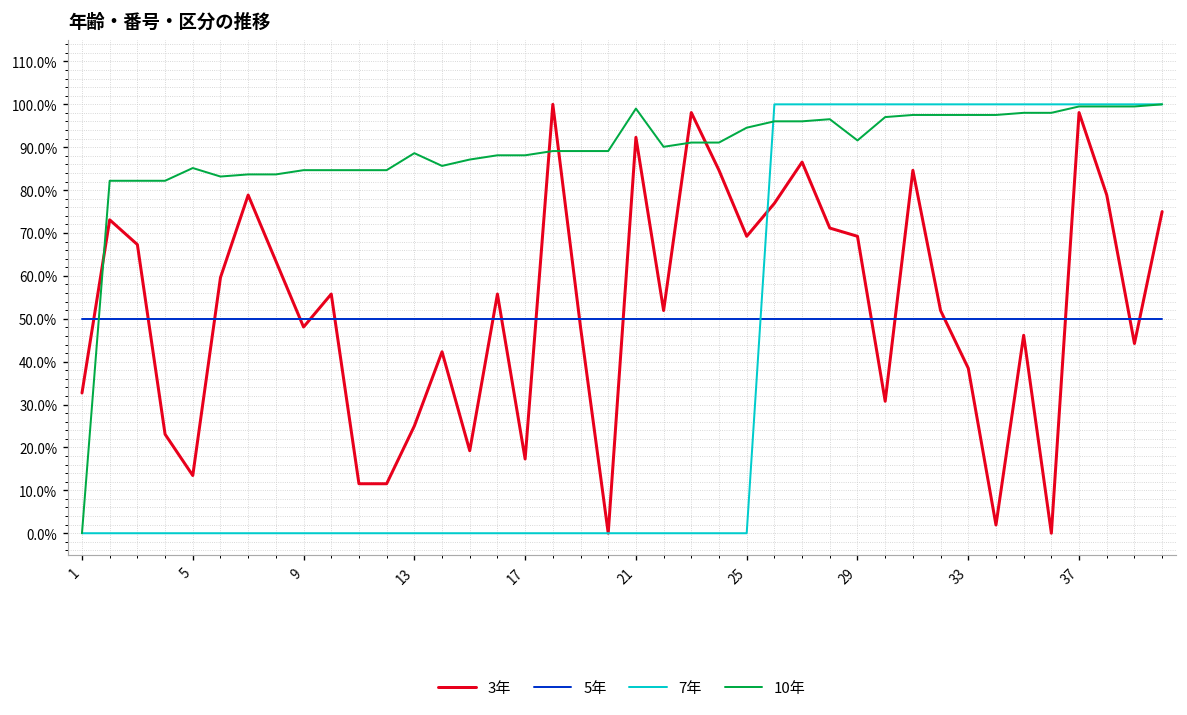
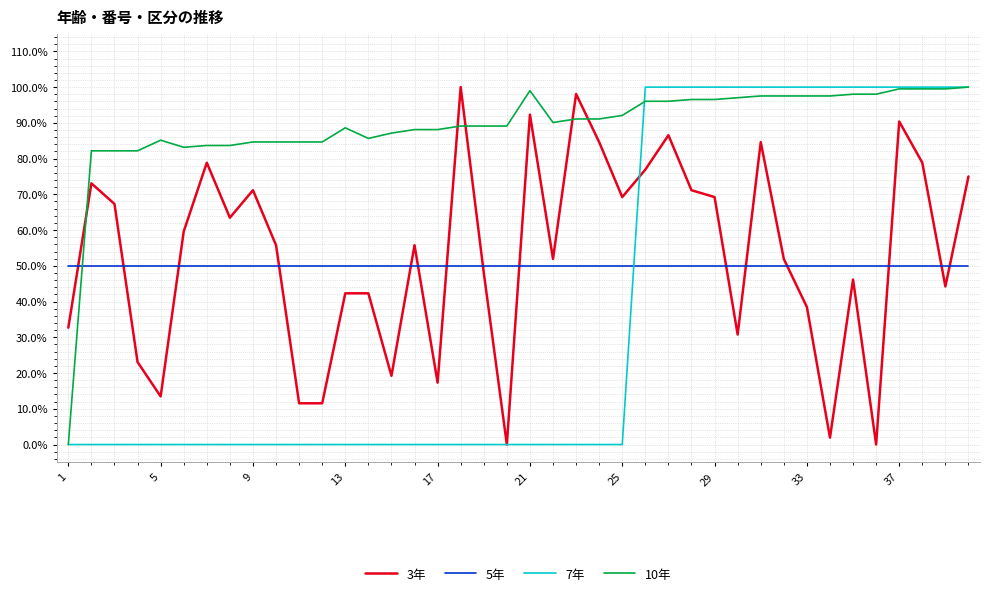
3年, 9: 48% -> 71%
3年, 13: 25% -> 42%
10年, 25: 95% -> 92%
10年, 29: 92% -> 97%
3年, 37: 98% -> 90%
